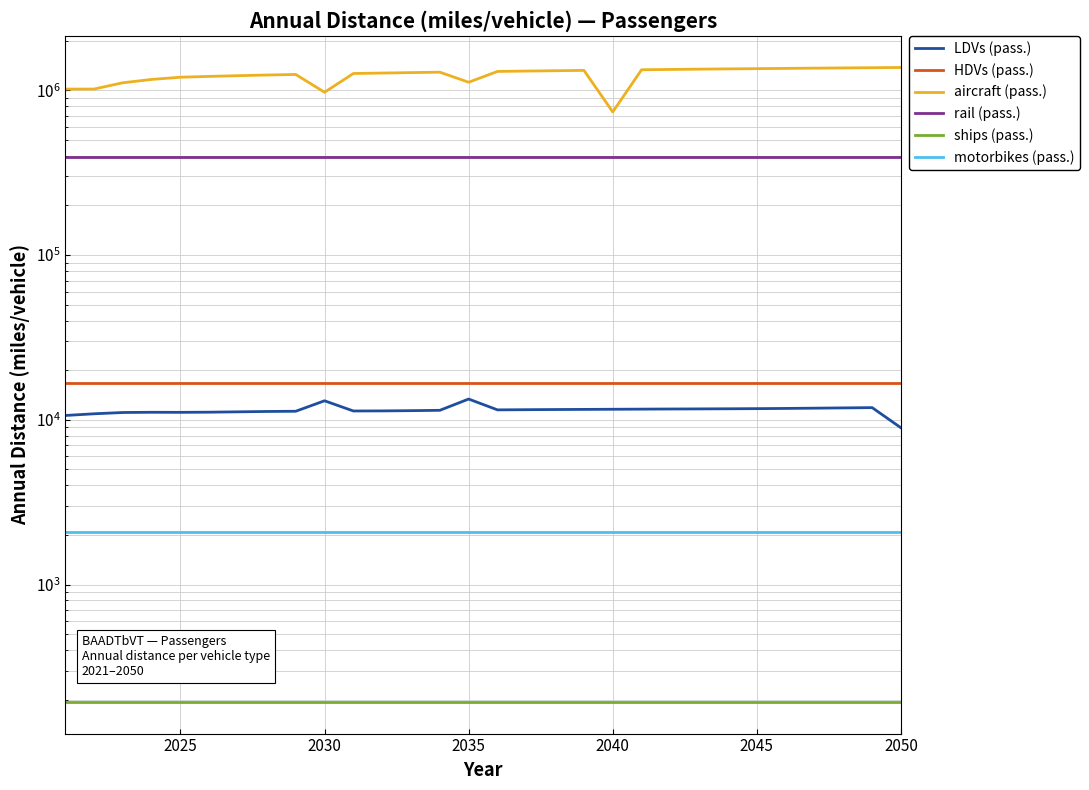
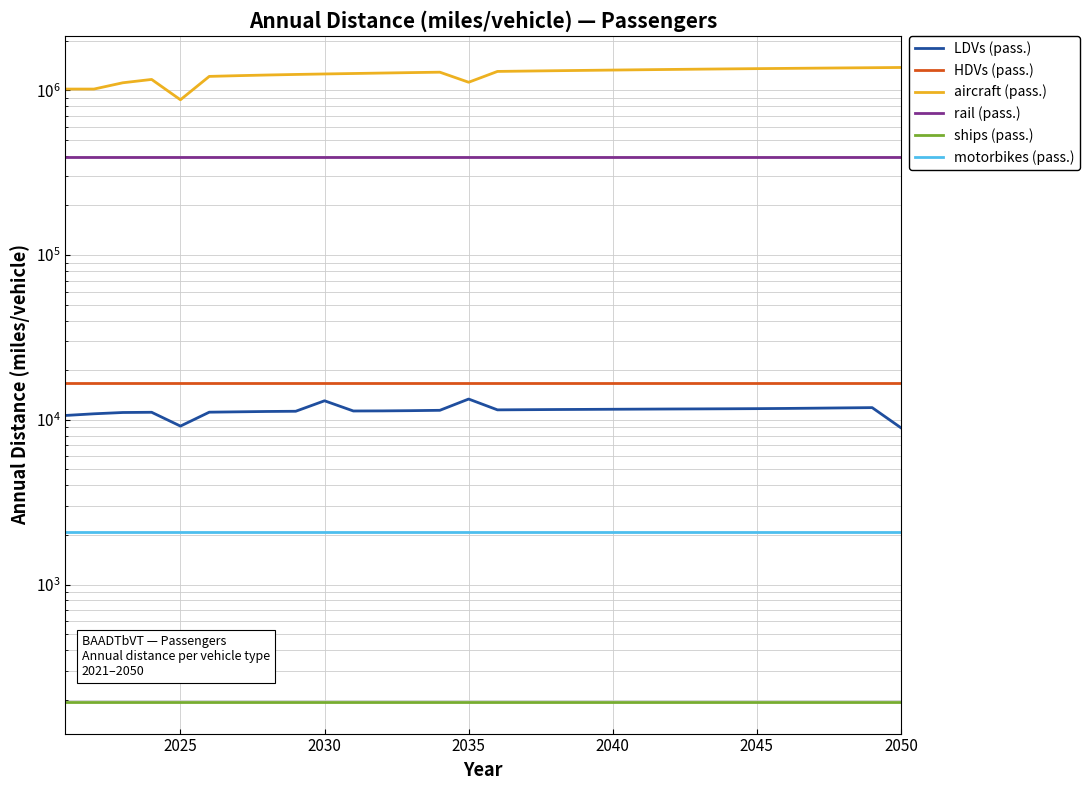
LDVs (pass.), 2025: 11000 -> 9000
aircraft (pass.), 2025: 1200000 -> 900000
aircraft (pass.), 2030: 1000000 -> 1300000
aircraft (pass.), 2040: 700000 -> 1300000
